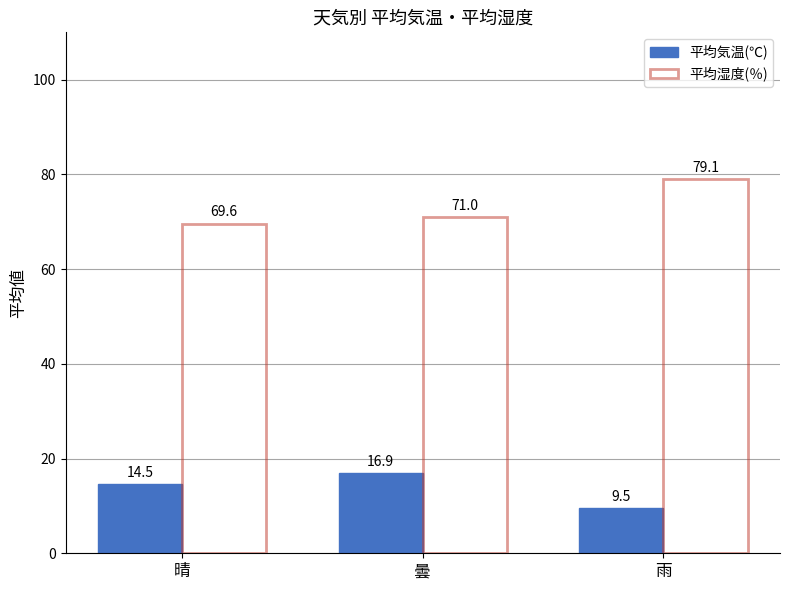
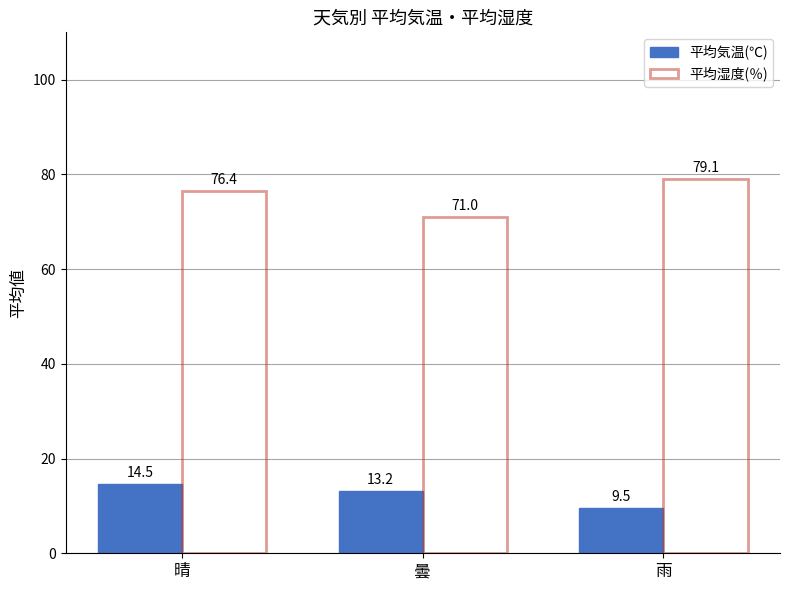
平均湿度(％), 晴: 69.6 -> 76.4
平均気温(℃), 曇: 16.9 -> 13.2
